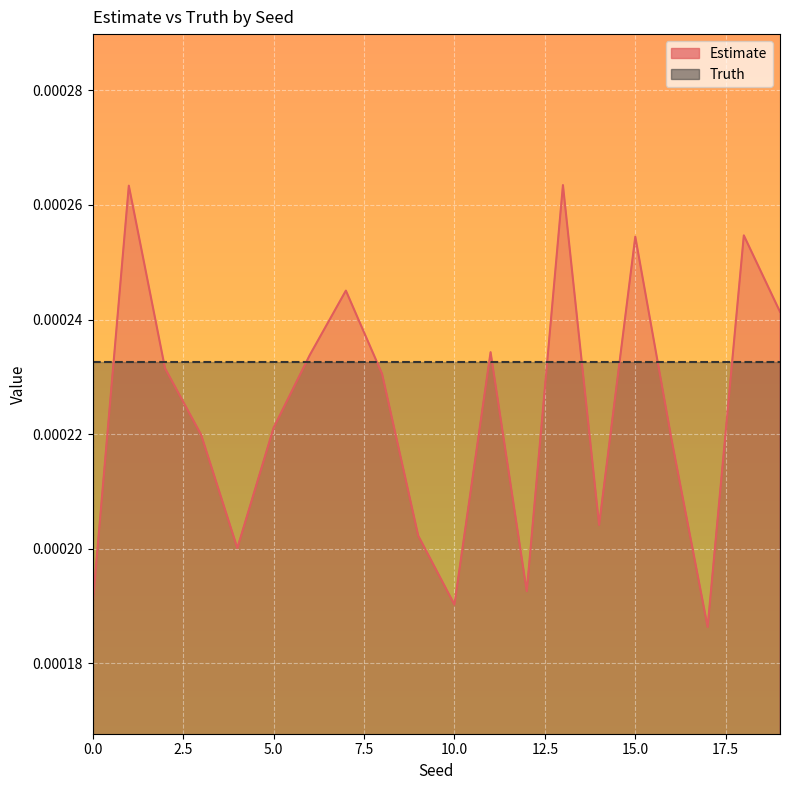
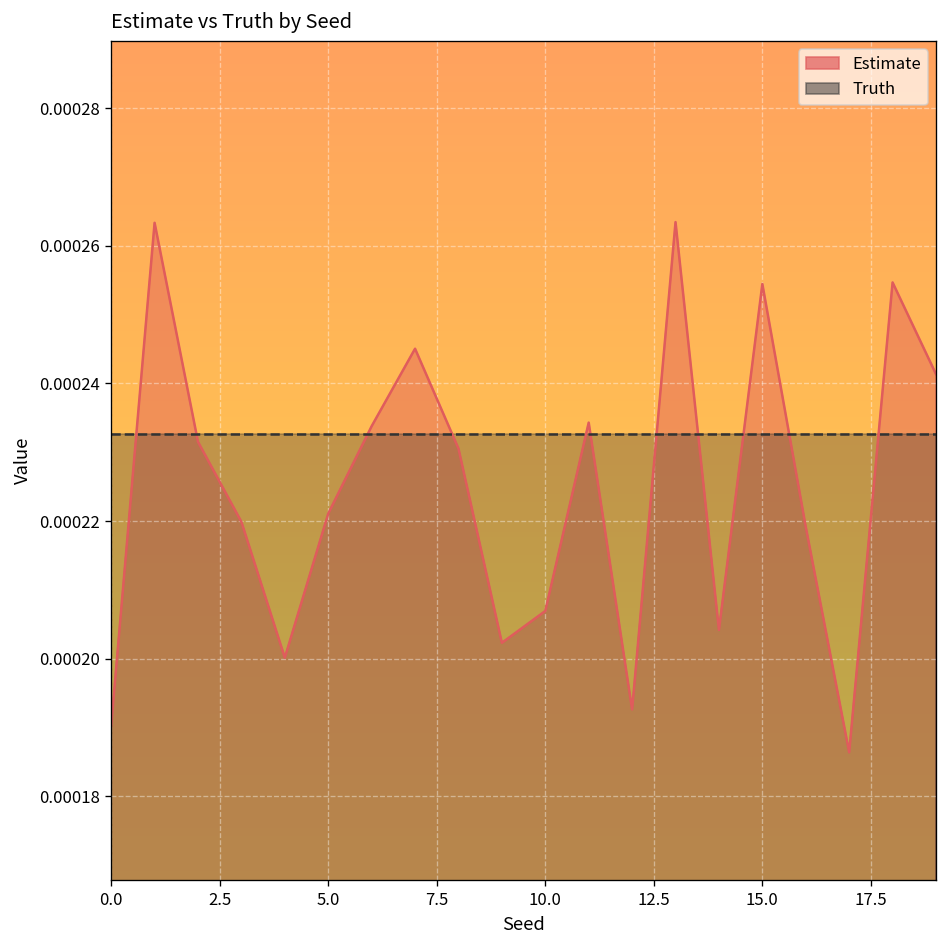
Estimate, 10.0: 0.000190 -> 0.000207
